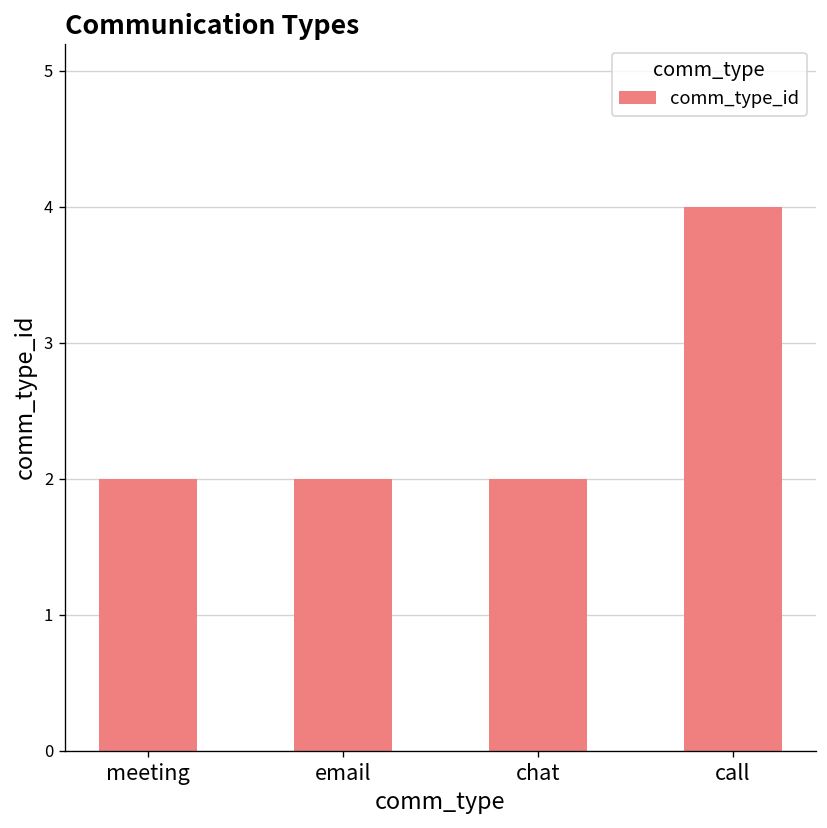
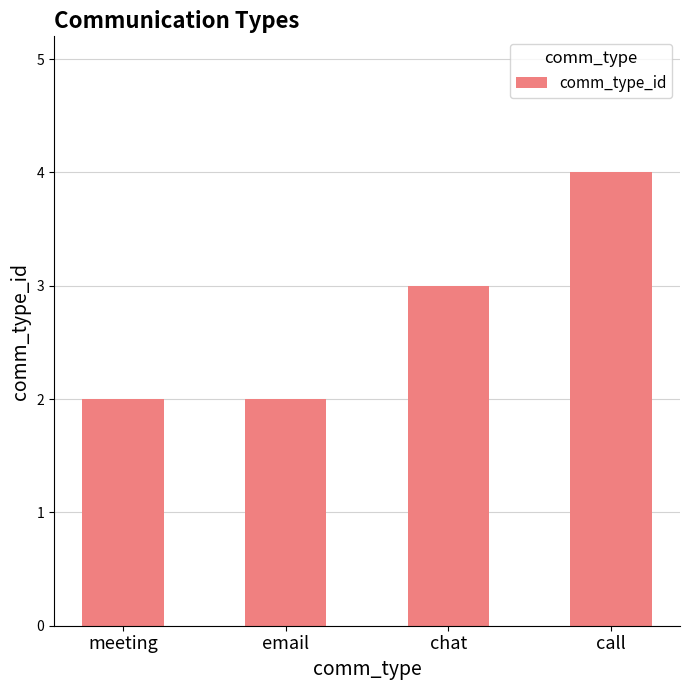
chat: 2 -> 3
